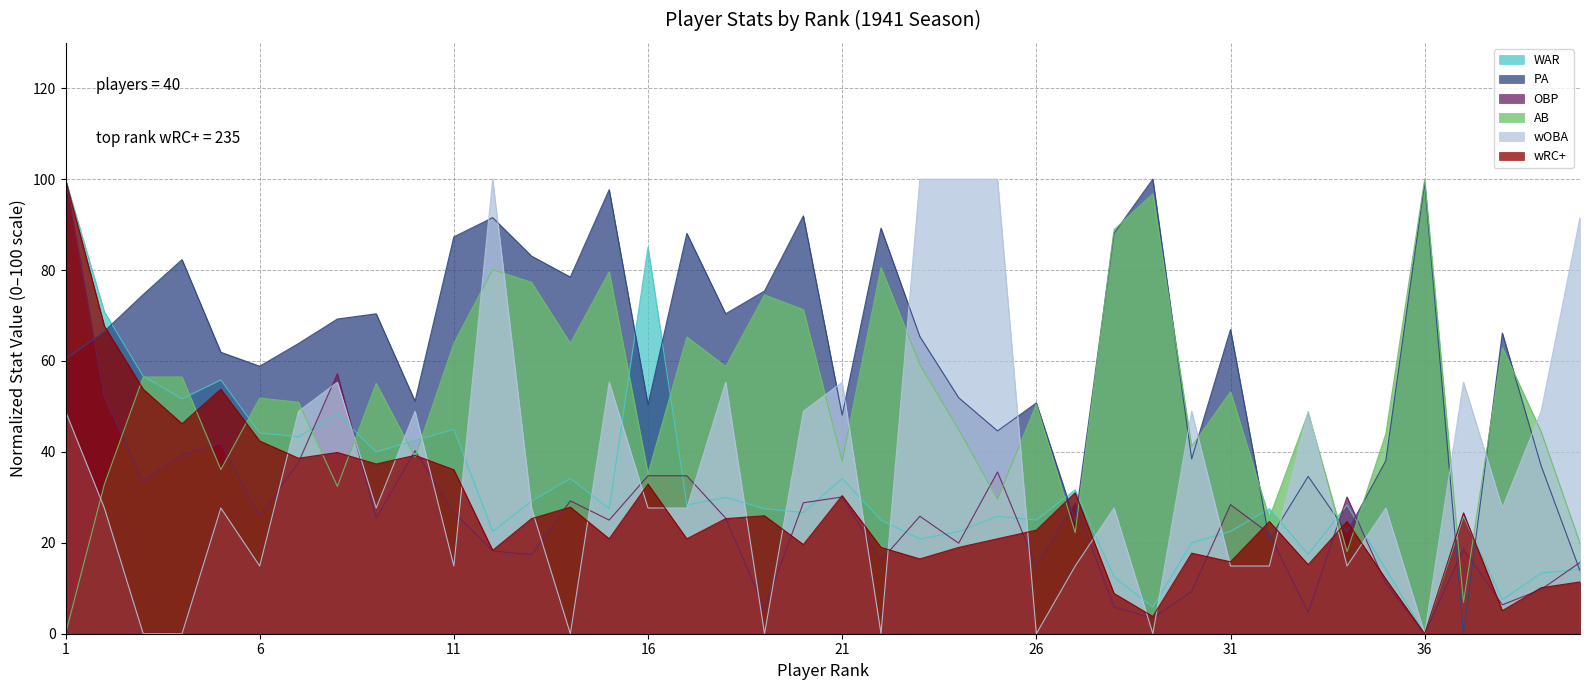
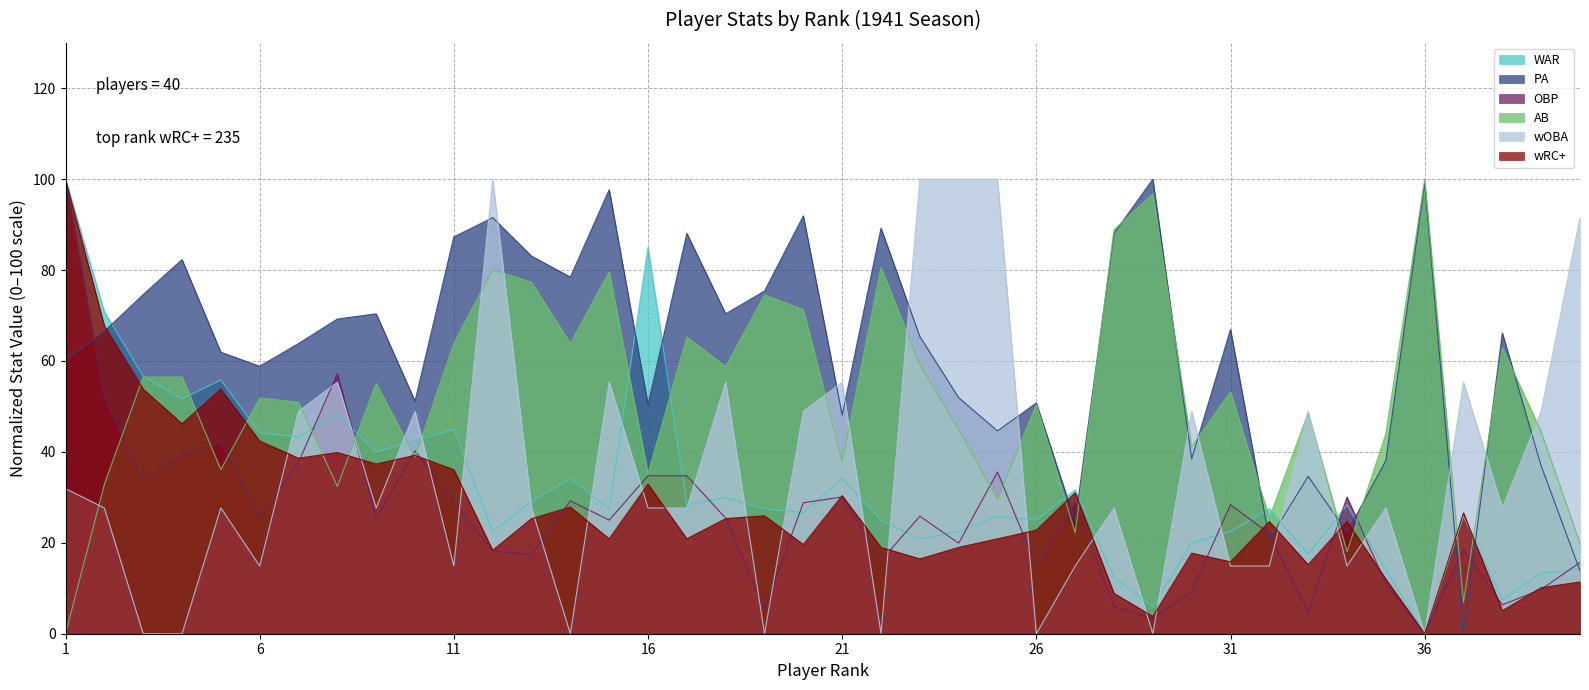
wOBA, 1: 49 -> 32
OBP, 11: 27 -> 29
